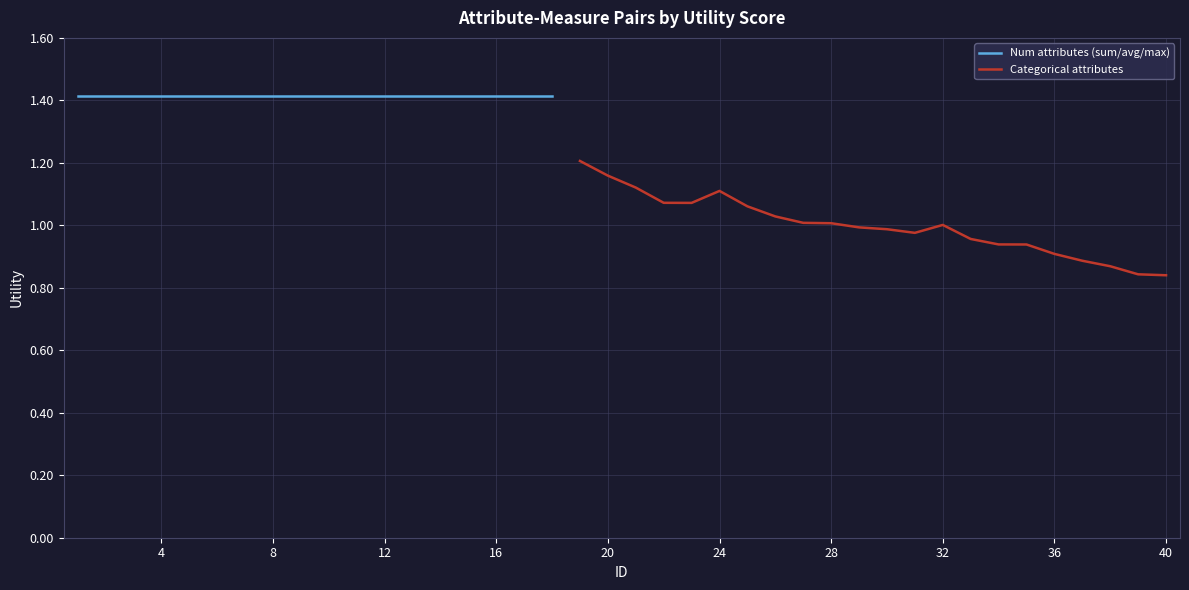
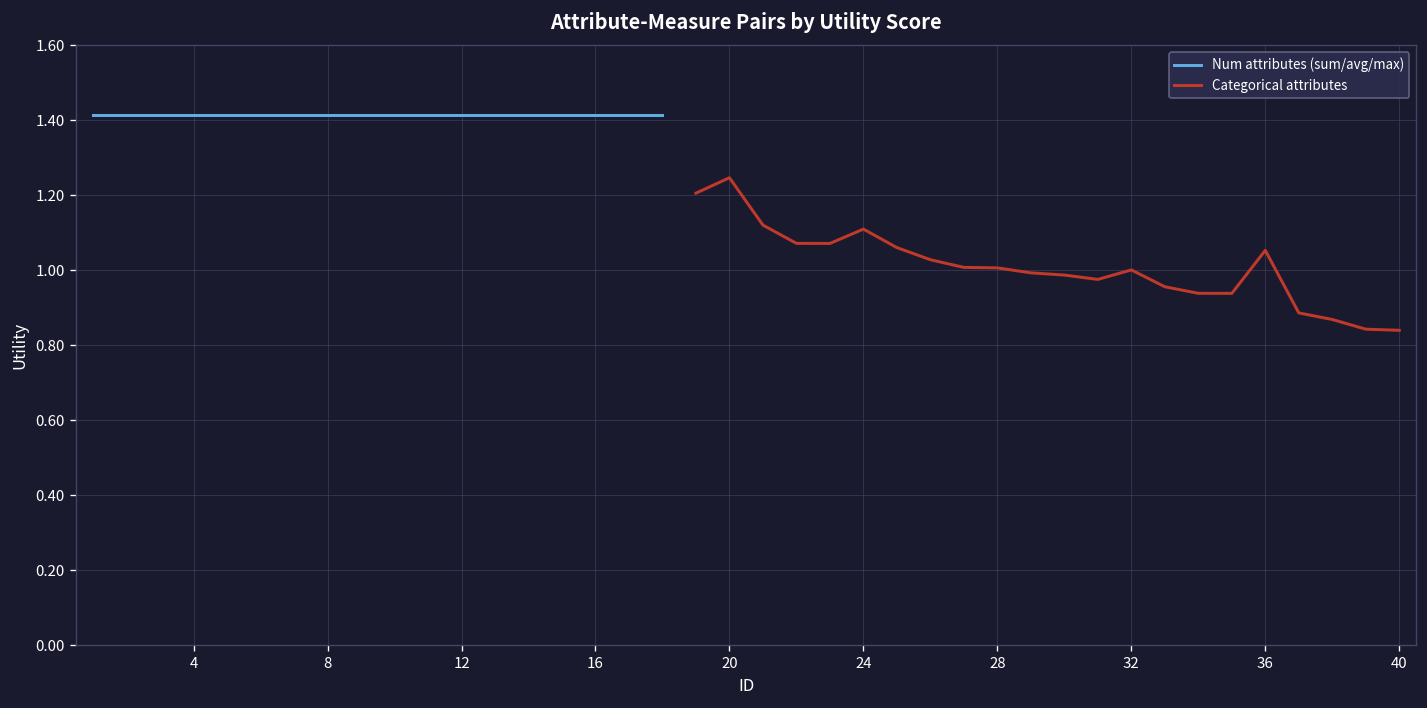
Categorical attributes, 20: 1.16 -> 1.25
Categorical attributes, 36: 0.91 -> 1.05
